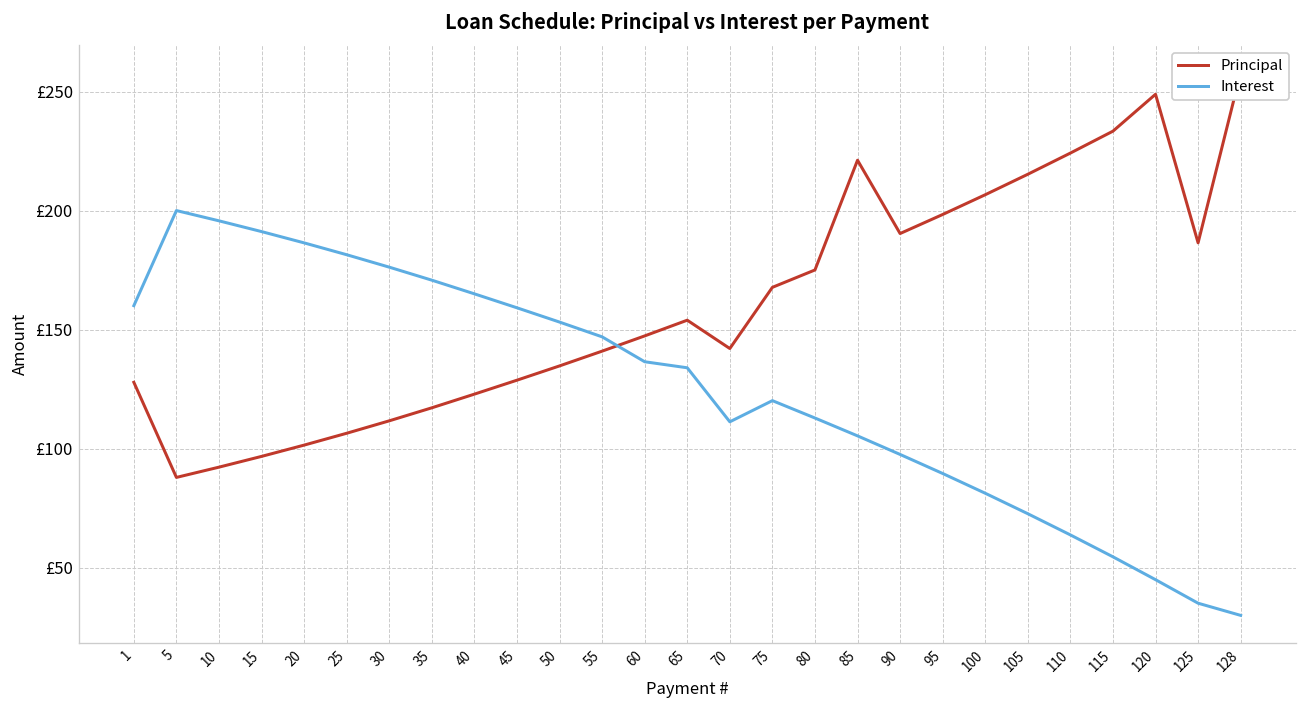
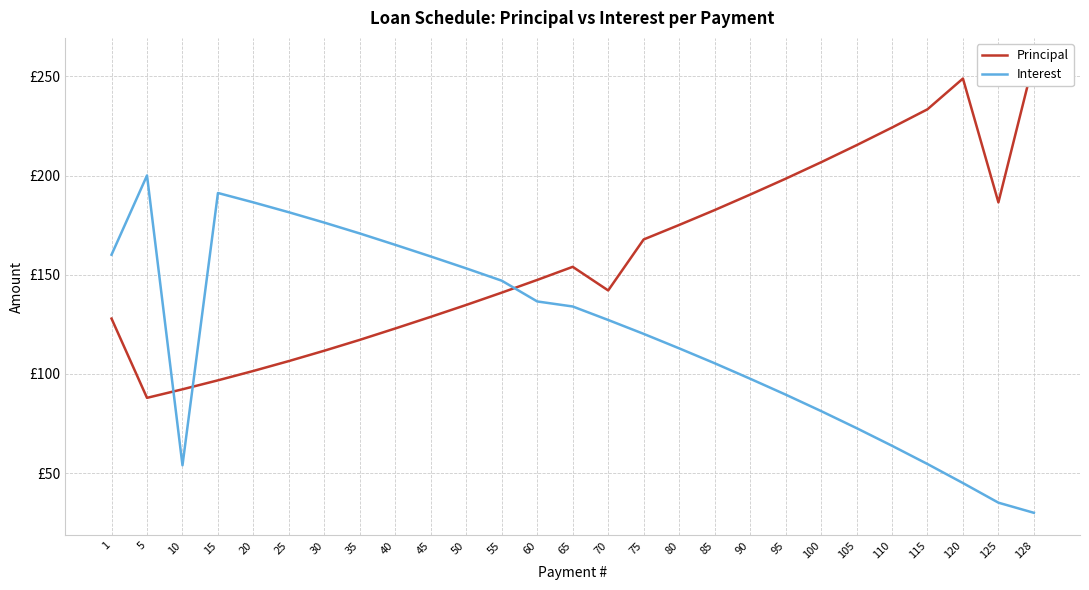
Interest, 10: £196 -> £54
Interest, 70: £111 -> £127
Principal, 85: £221 -> £183
